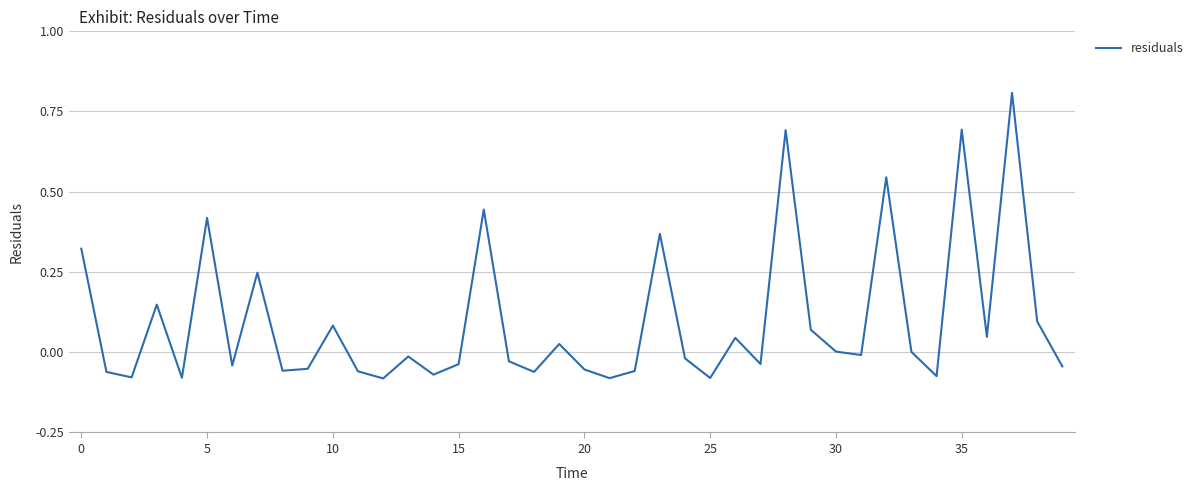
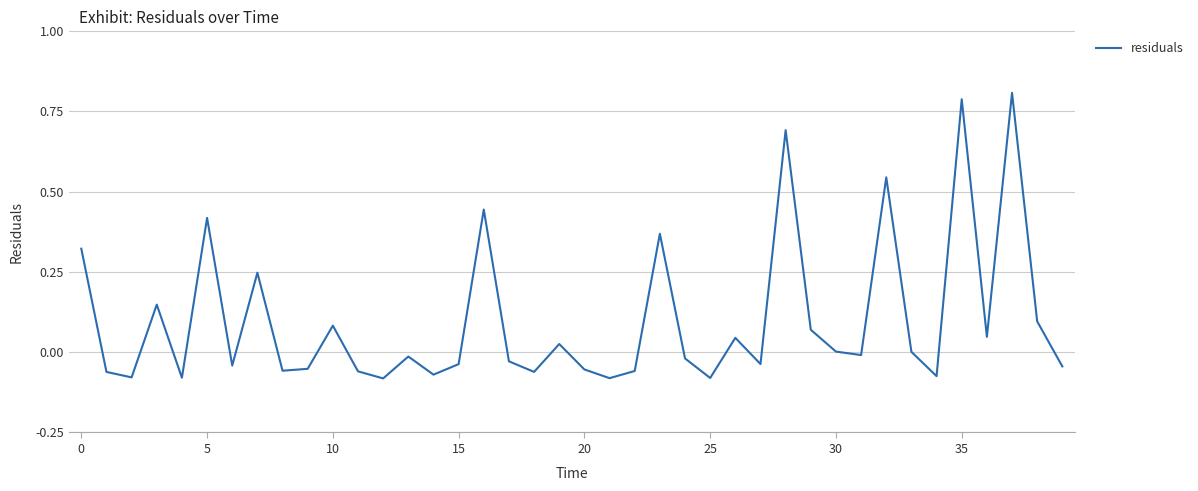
35: 0.69 -> 0.79
